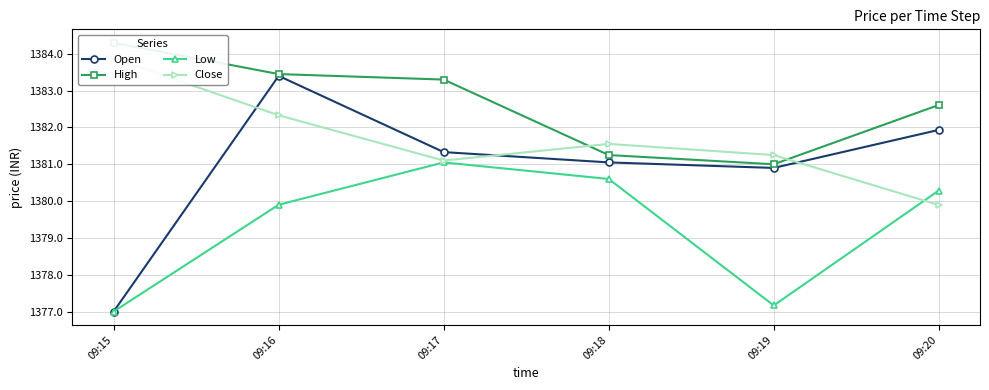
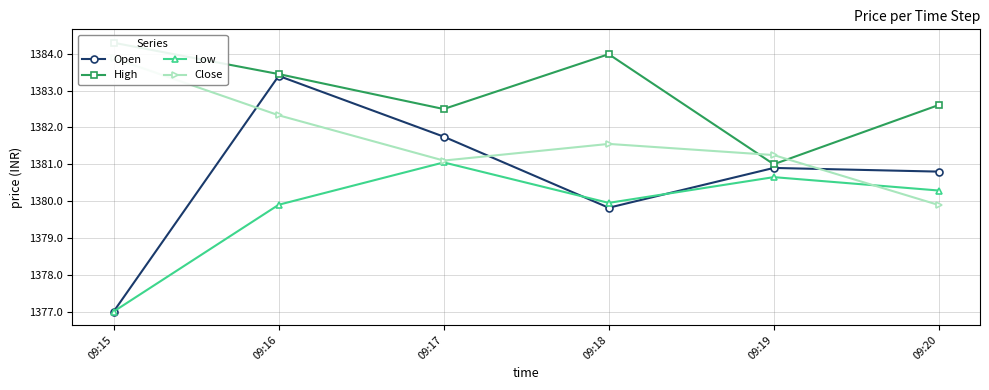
Open, 09:17: 1381.3 -> 1381.8
High, 09:17: 1383.3 -> 1382.5
Open, 09:18: 1381.1 -> 1379.8
High, 09:18: 1381.3 -> 1384.0
Low, 09:18: 1380.6 -> 1380.0
Low, 09:19: 1377.2 -> 1380.7
Open, 09:20: 1381.9 -> 1380.8
